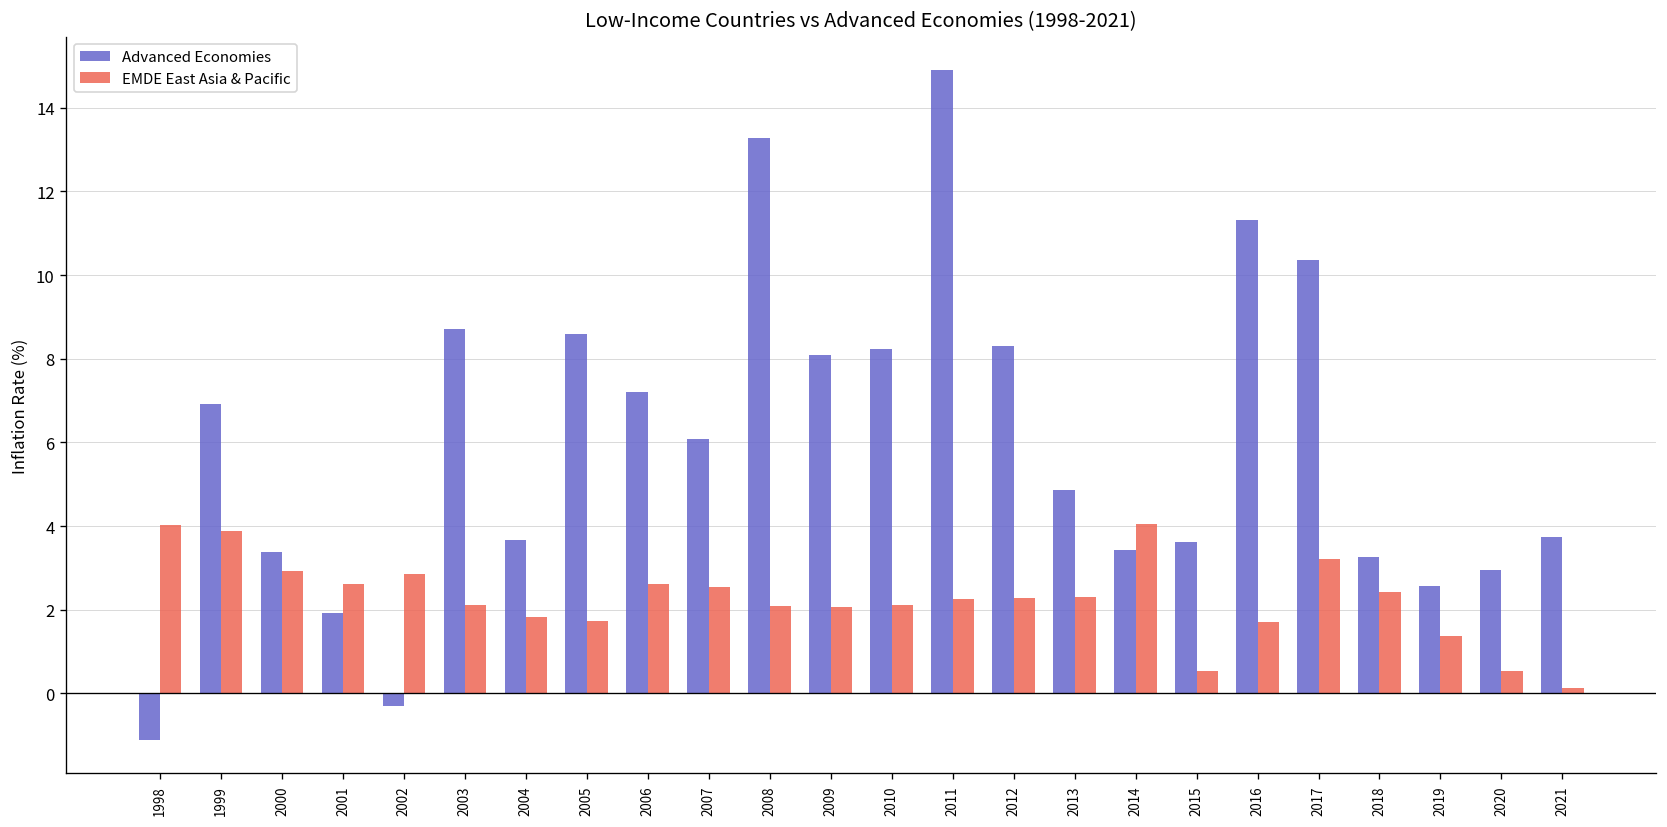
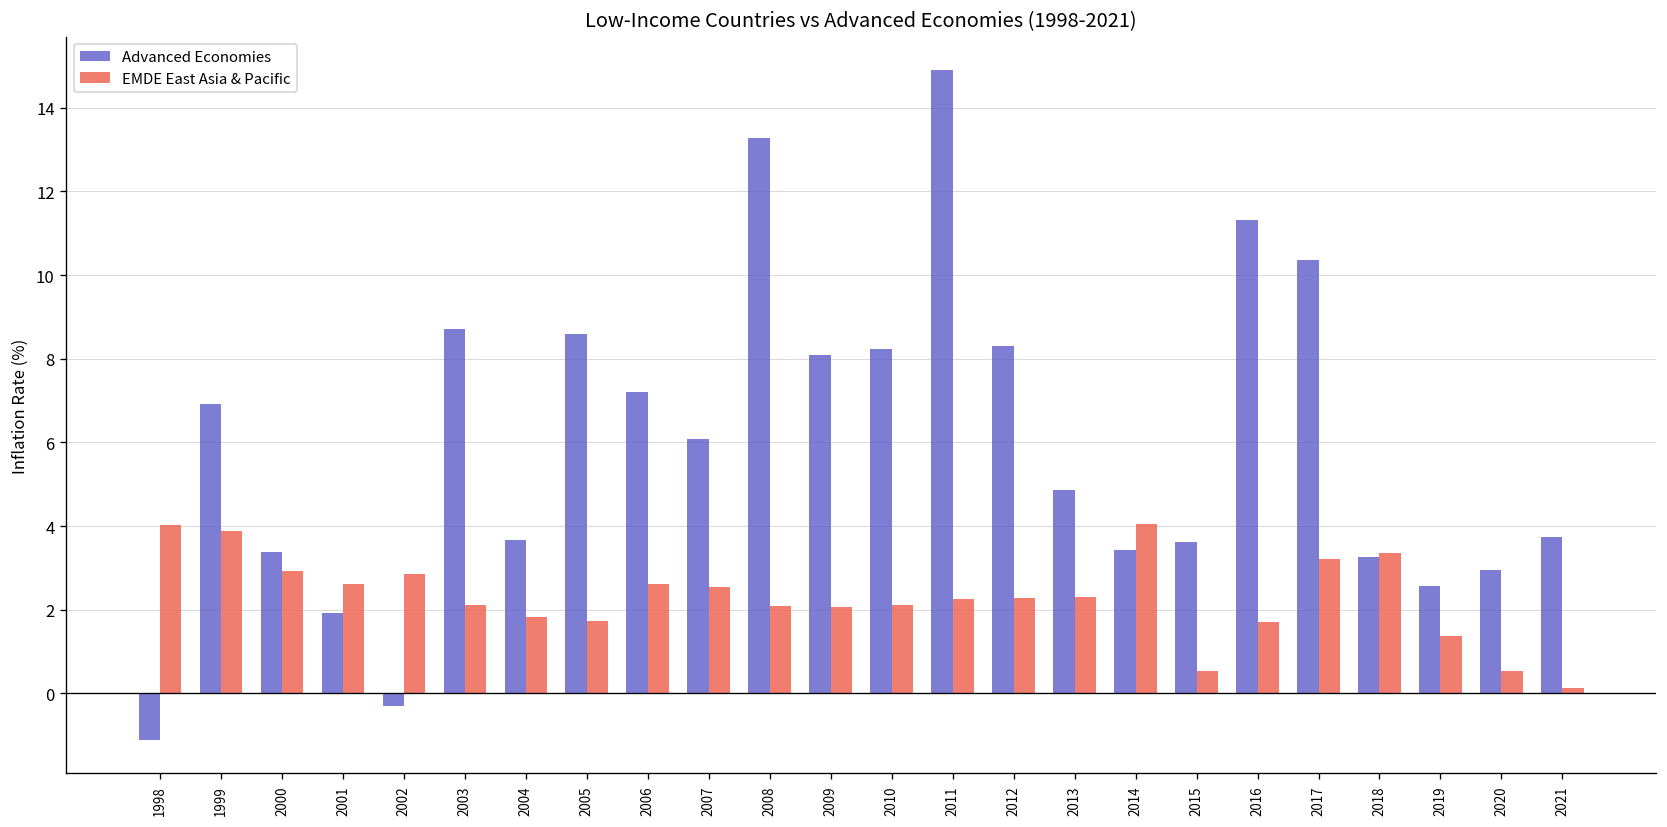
EMDE East Asia & Pacific, 2018: 2.4 -> 3.3
